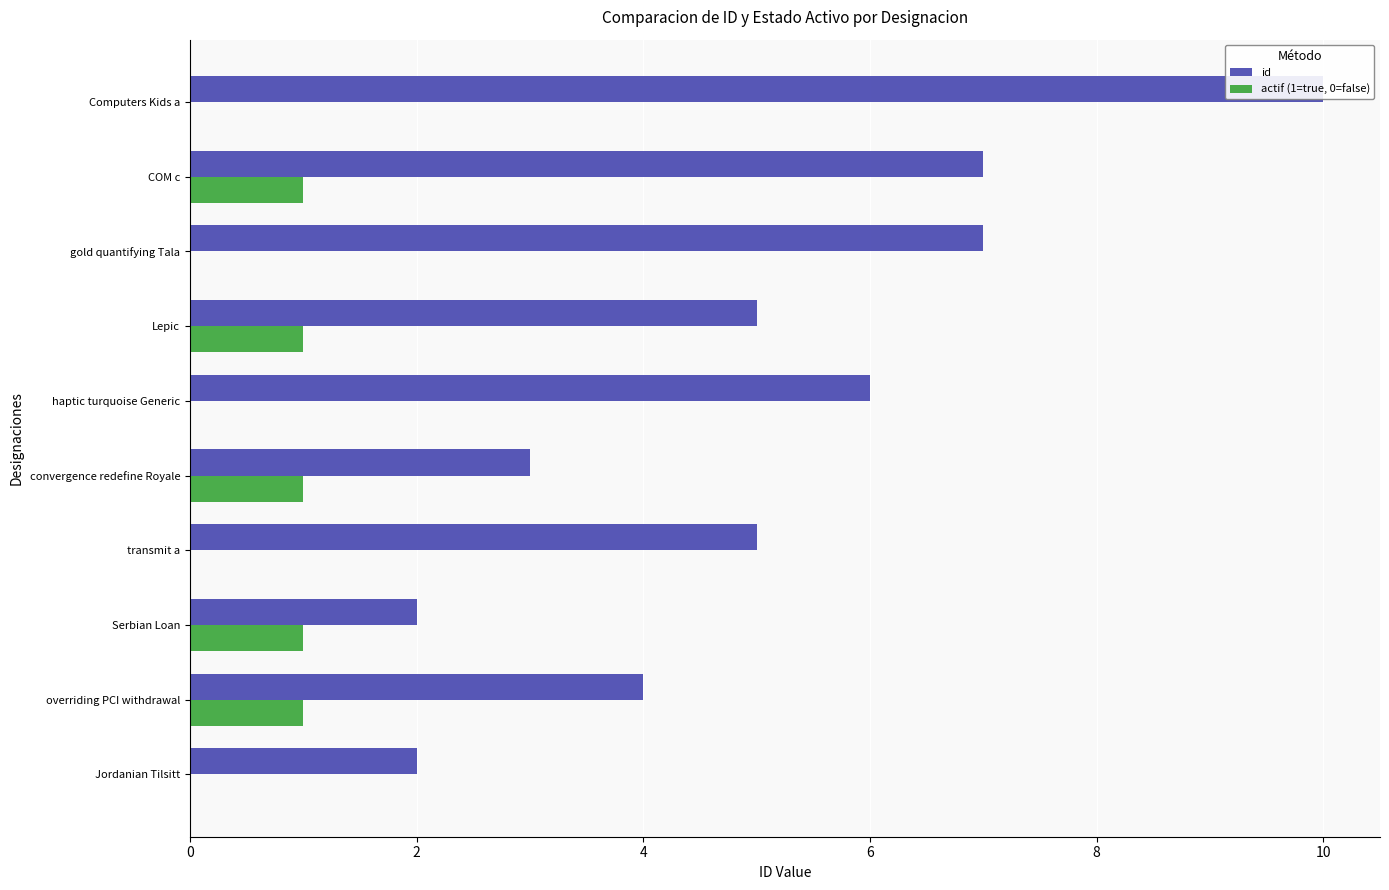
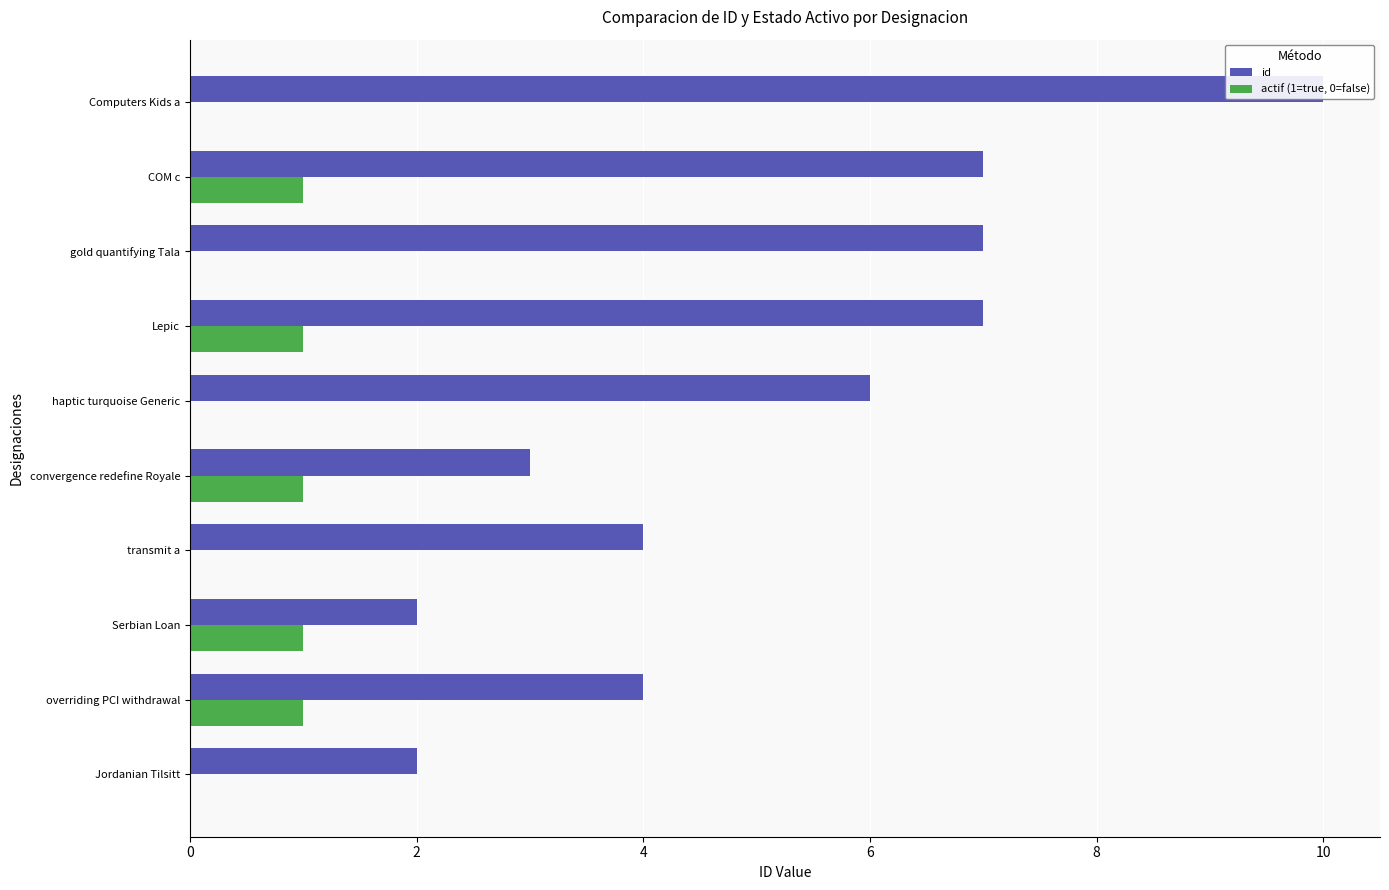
id, Lepic: 5 -> 7
id, transmit a: 5 -> 4
